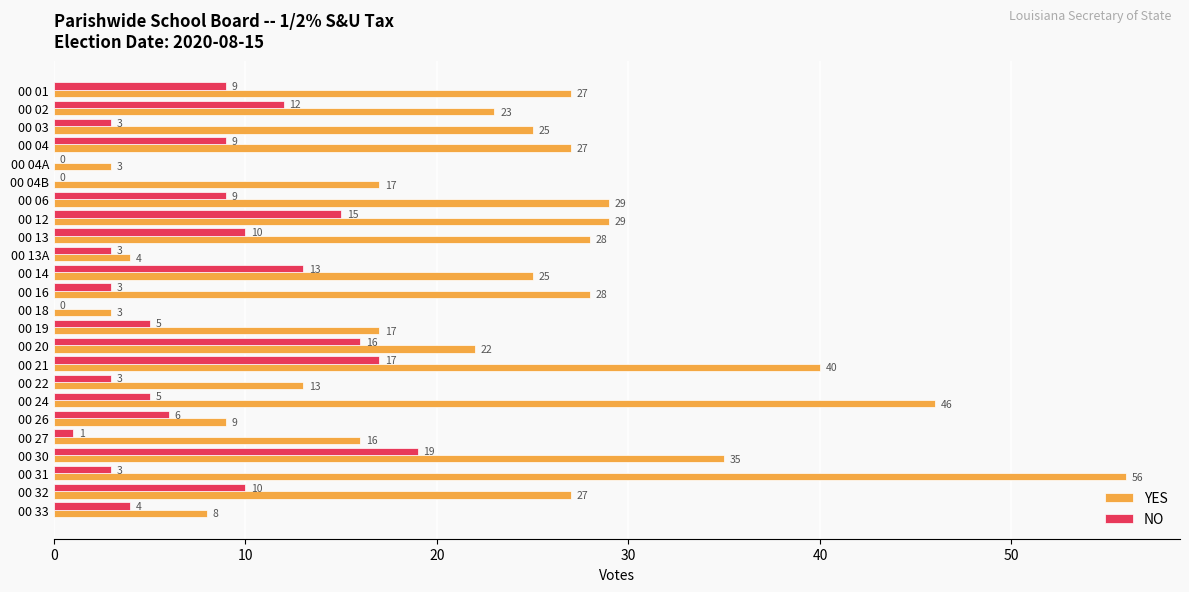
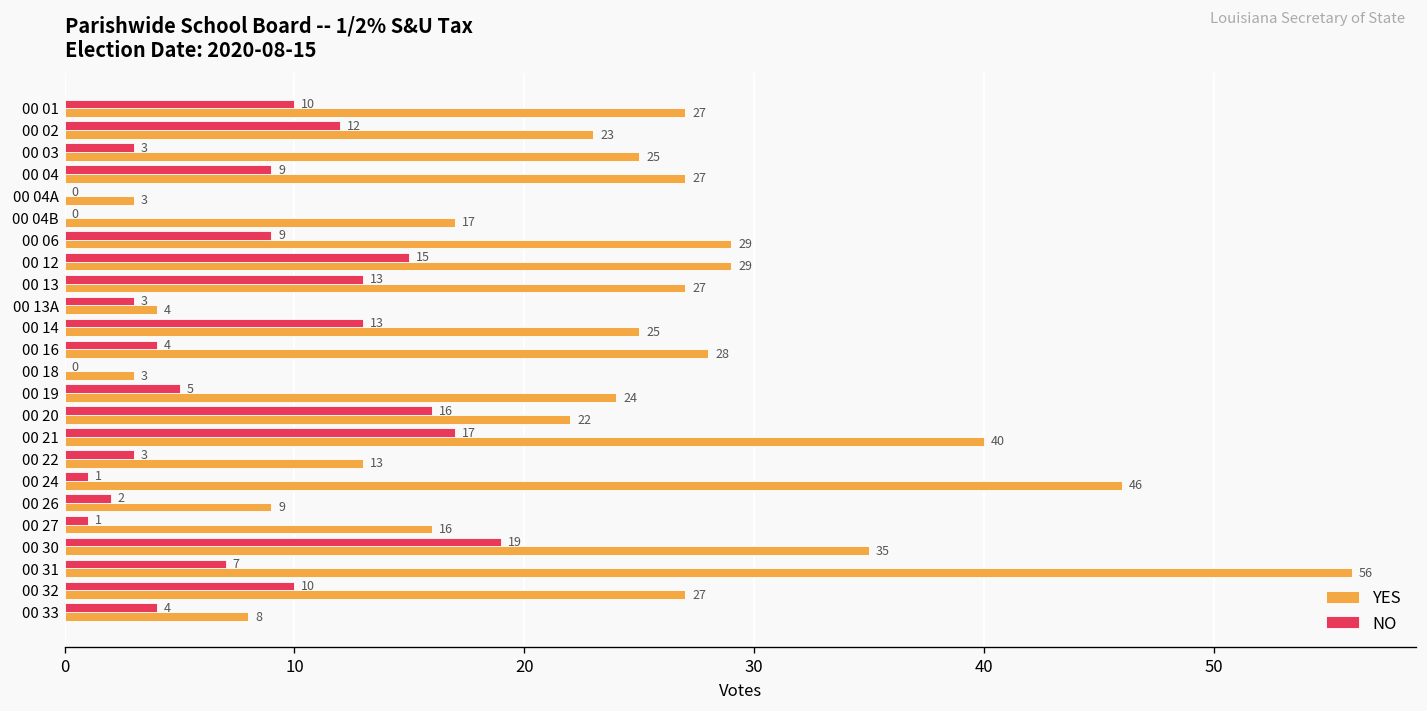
NO, 00 01: 9 -> 10
NO, 00 13: 10 -> 13
YES, 00 13: 28 -> 27
NO, 00 16: 3 -> 4
YES, 00 19: 17 -> 24
NO, 00 24: 5 -> 1
NO, 00 26: 6 -> 2
NO, 00 31: 3 -> 7
